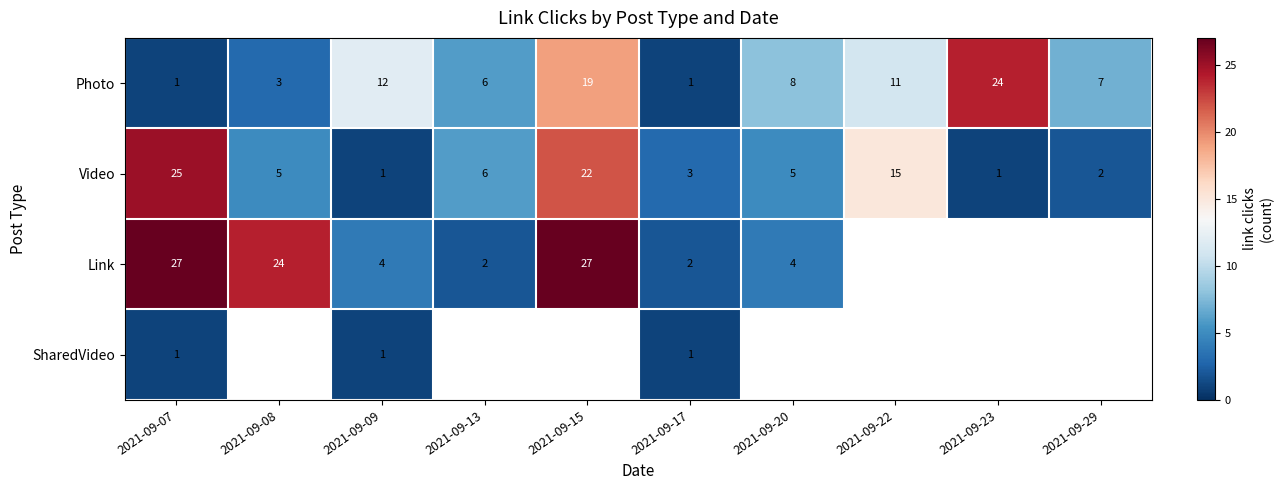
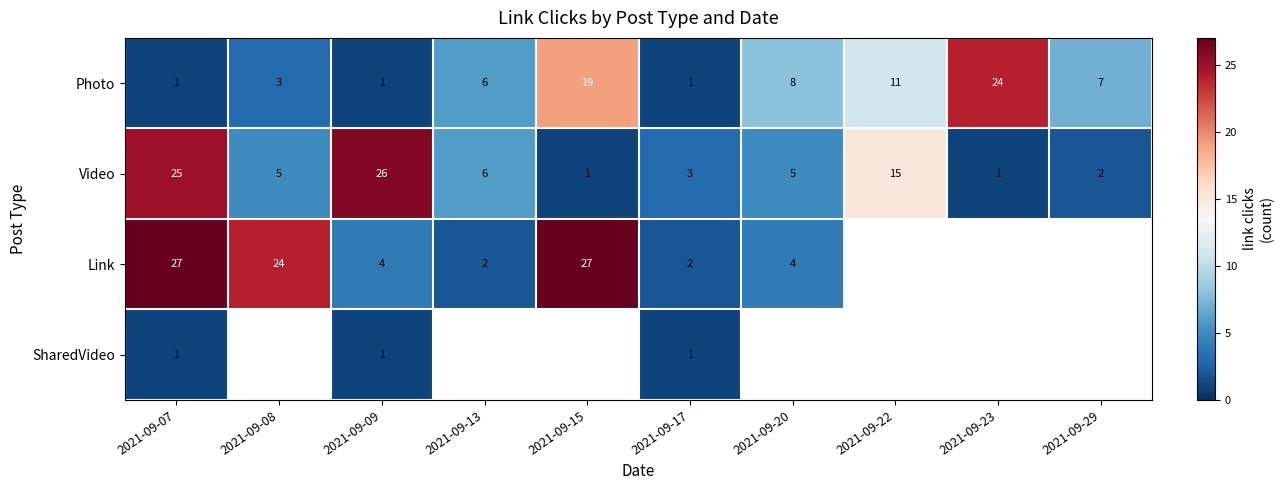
Photo, 2021-09-09: 12 -> 1
Video, 2021-09-09: 1 -> 26
Video, 2021-09-15: 22 -> 1
